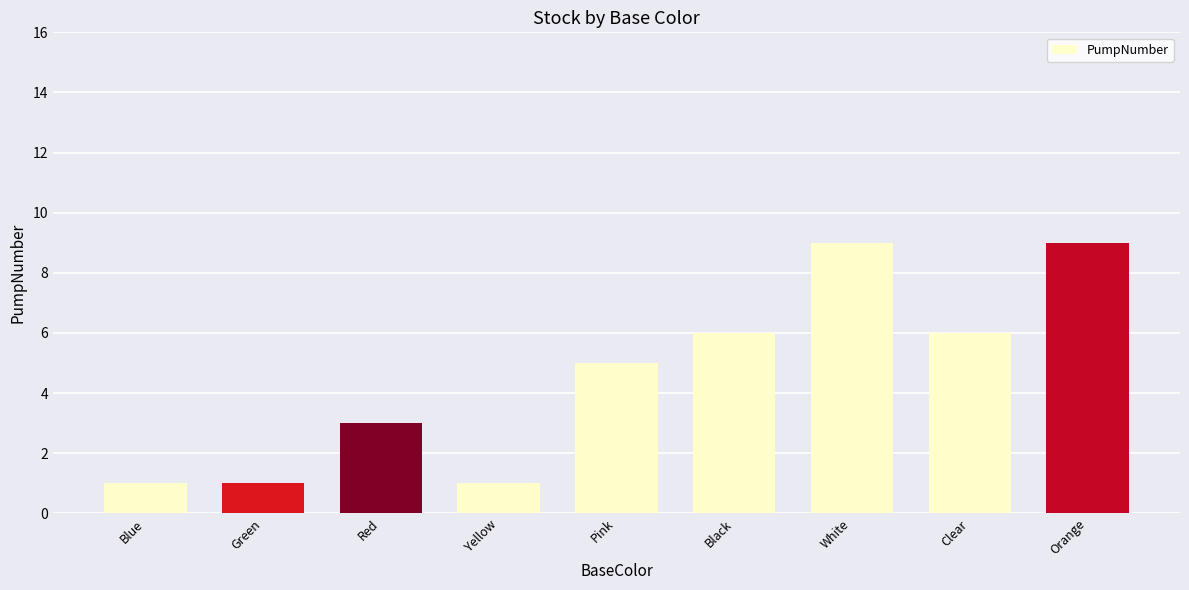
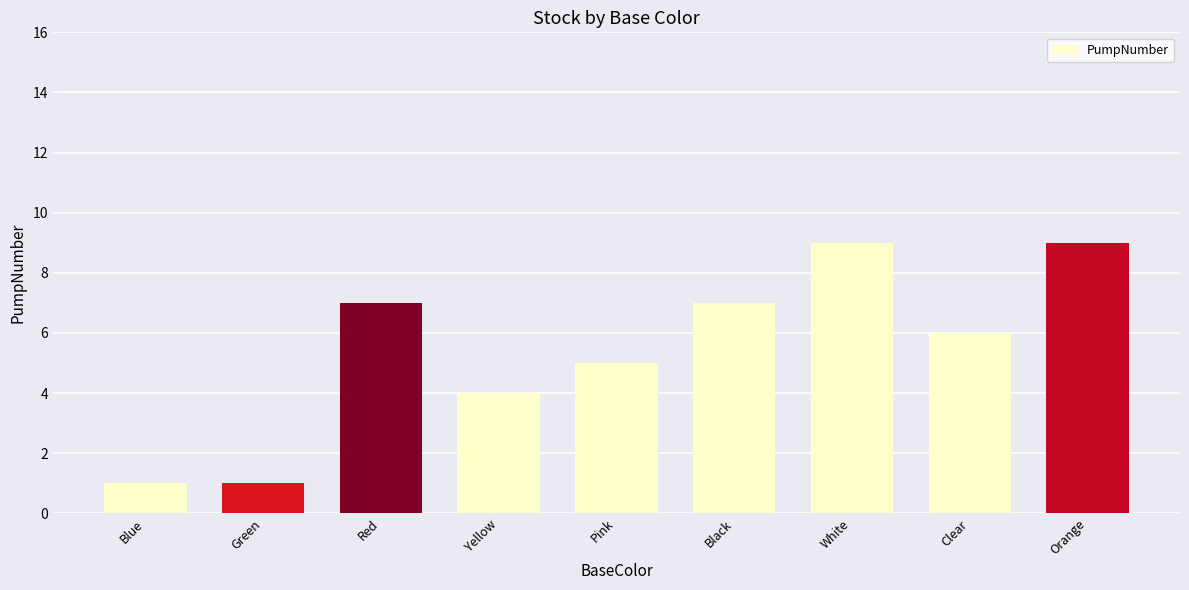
Red: 3 -> 7
Yellow: 1 -> 4
Black: 6 -> 7
